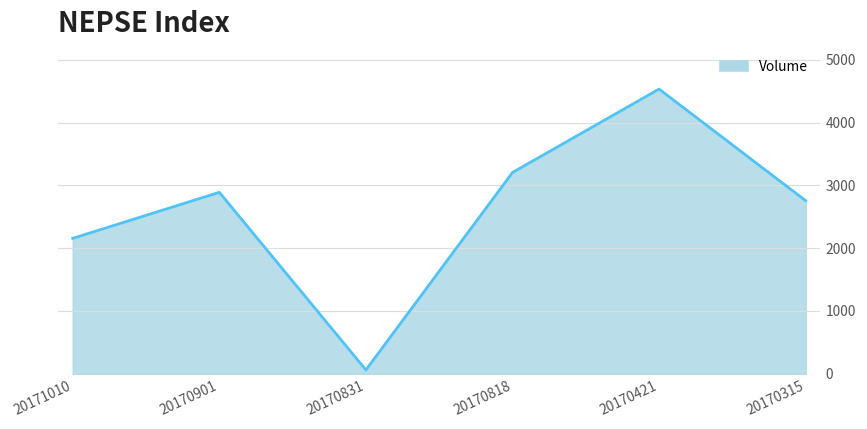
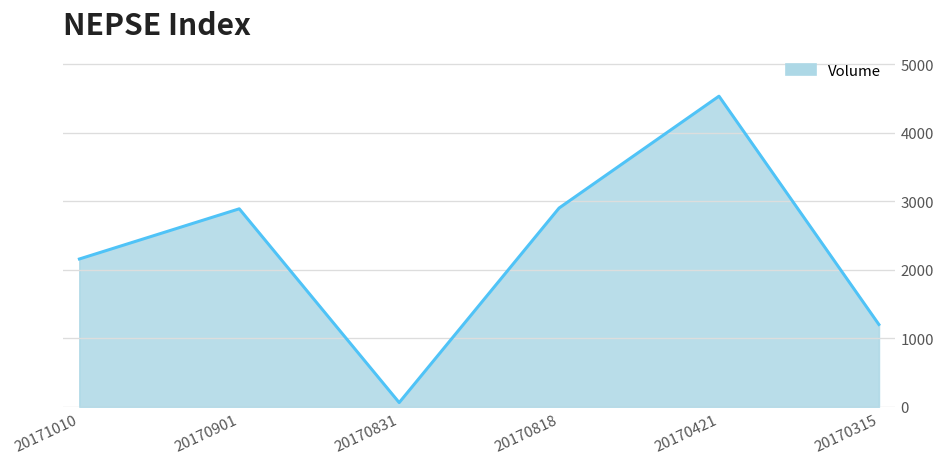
20170818: 3200 -> 2900
20170315: 2800 -> 1200
